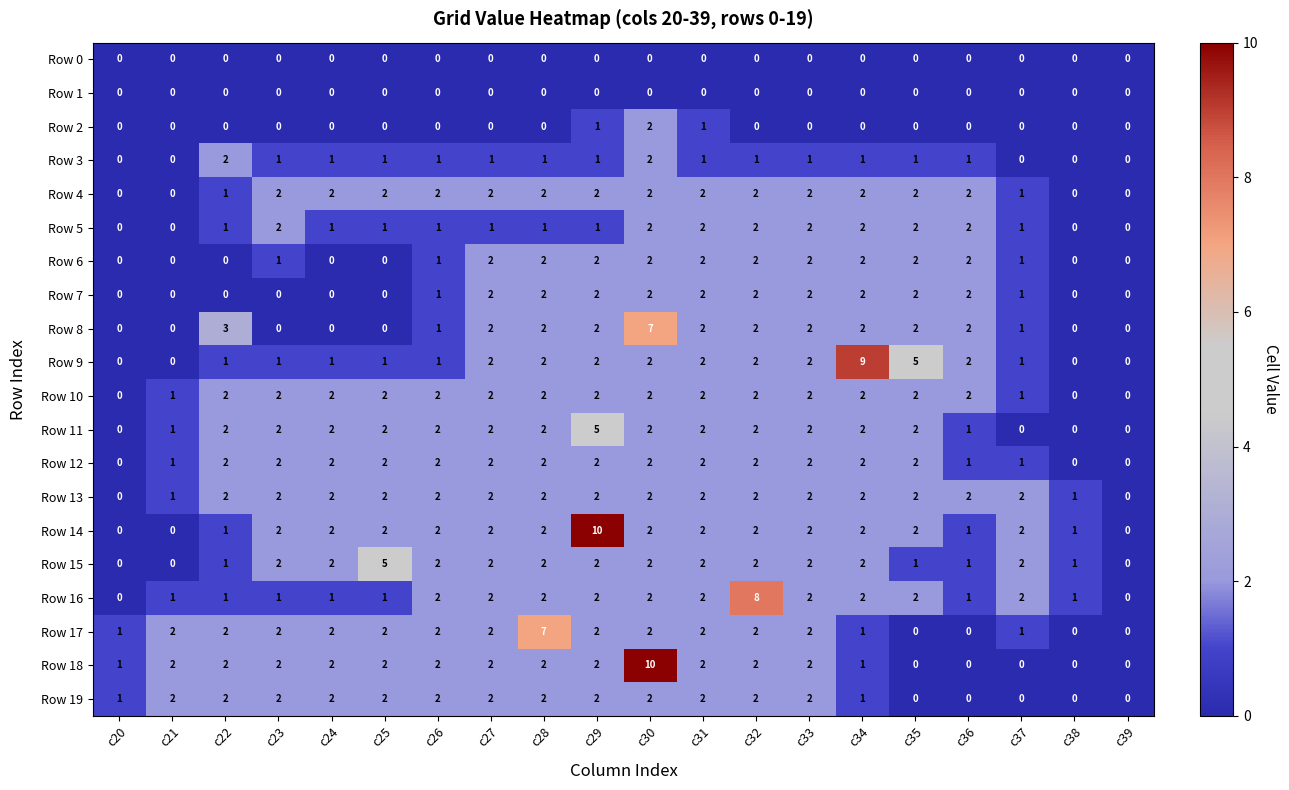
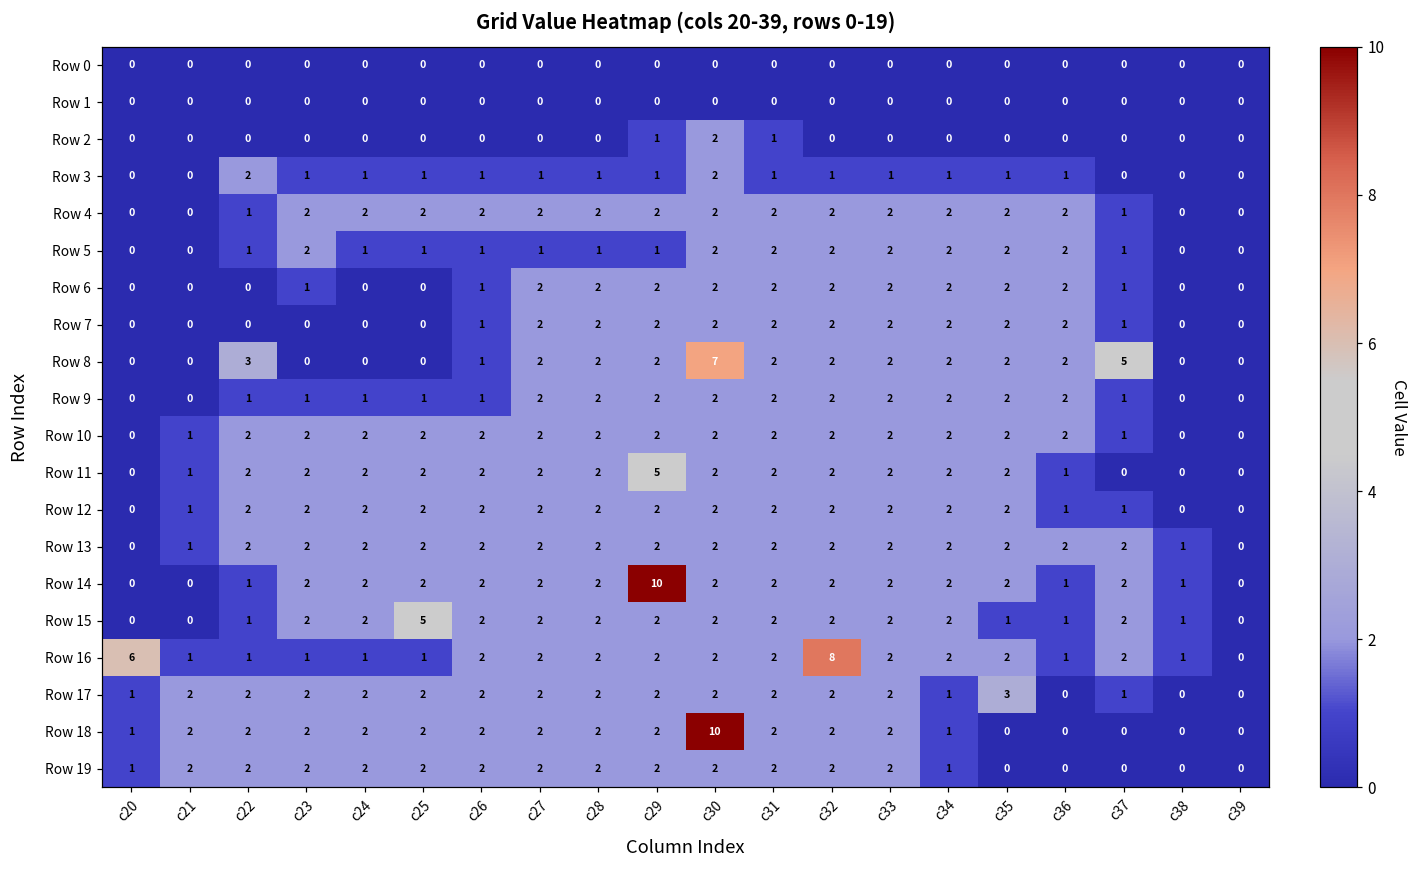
Row 8, c37: 1 -> 5
Row 9, c34: 9 -> 2
Row 9, c35: 5 -> 2
Row 16, c20: 0 -> 6
Row 17, c28: 7 -> 2
Row 17, c35: 0 -> 3
